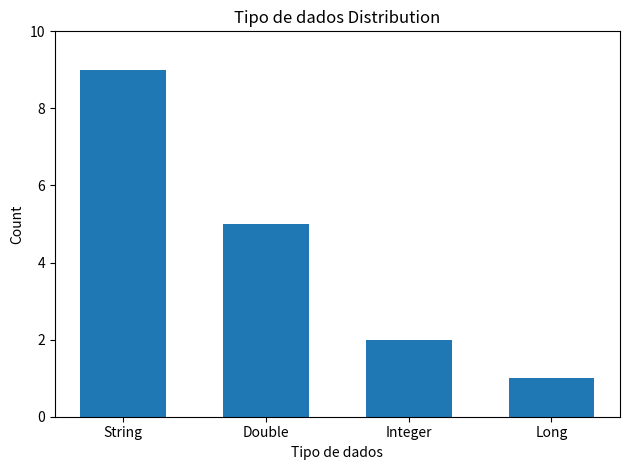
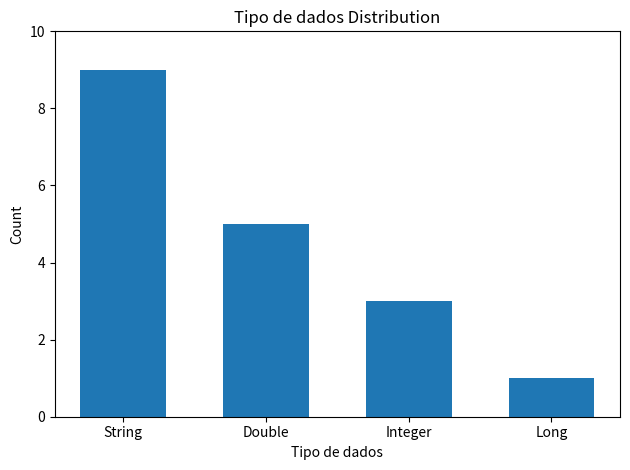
Integer: 2 -> 3
